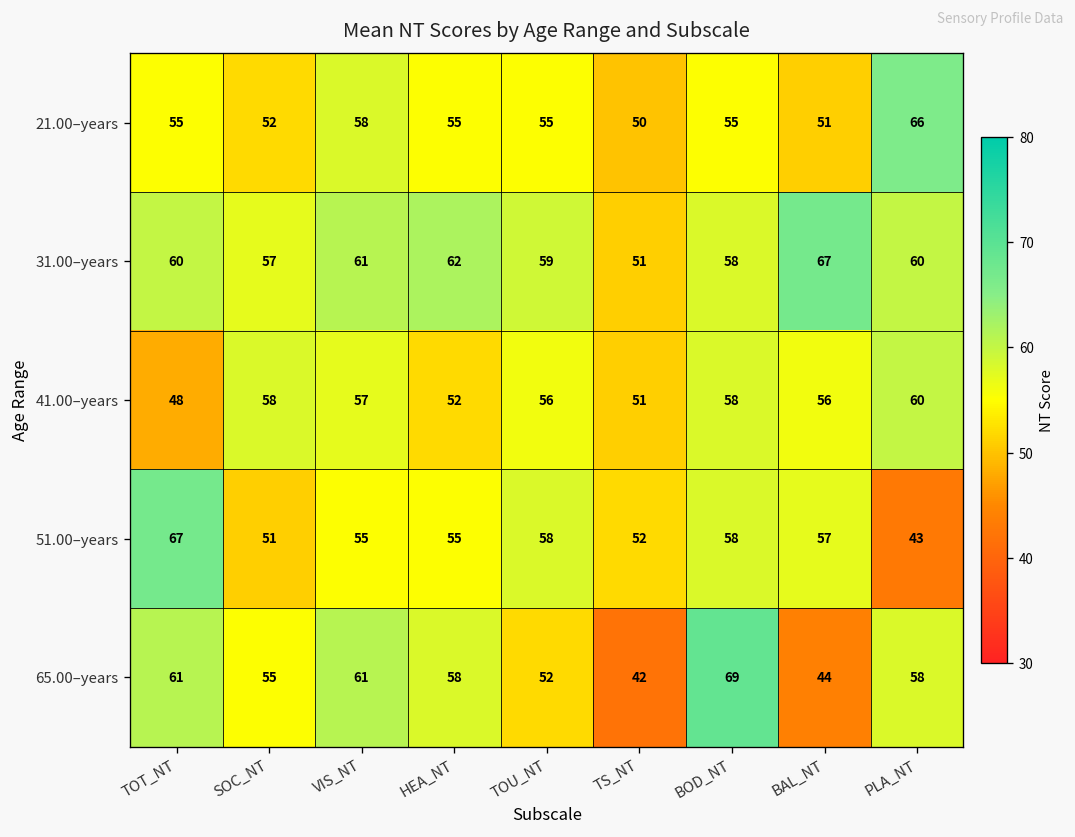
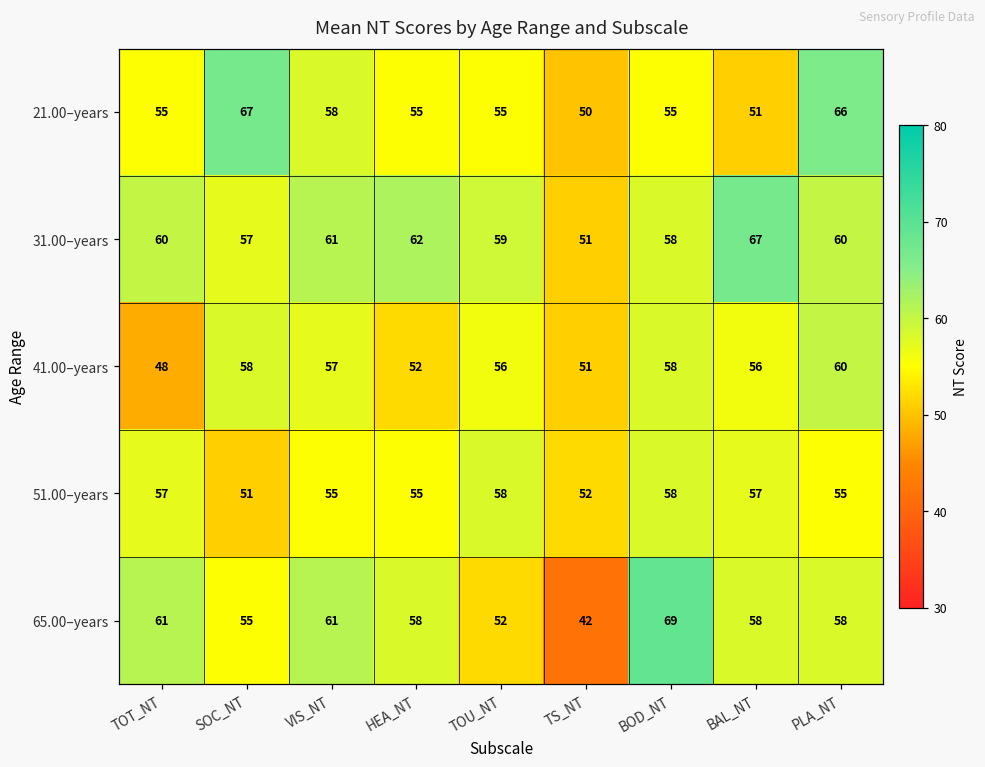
21.00–years, SOC_NT: 52 -> 67
51.00–years, TOT_NT: 67 -> 57
51.00–years, PLA_NT: 43 -> 55
65.00–years, BAL_NT: 44 -> 58
